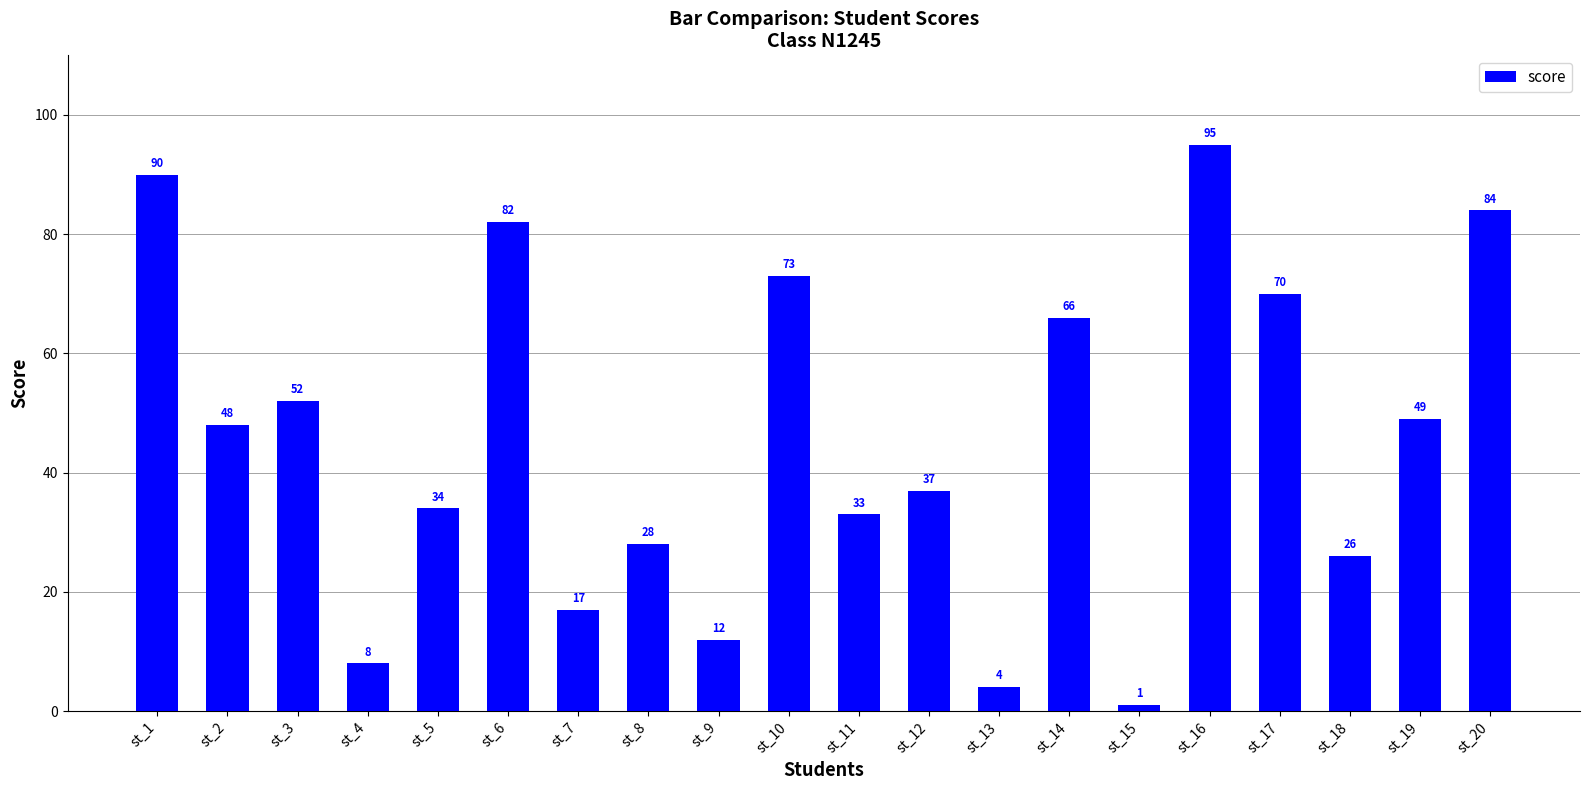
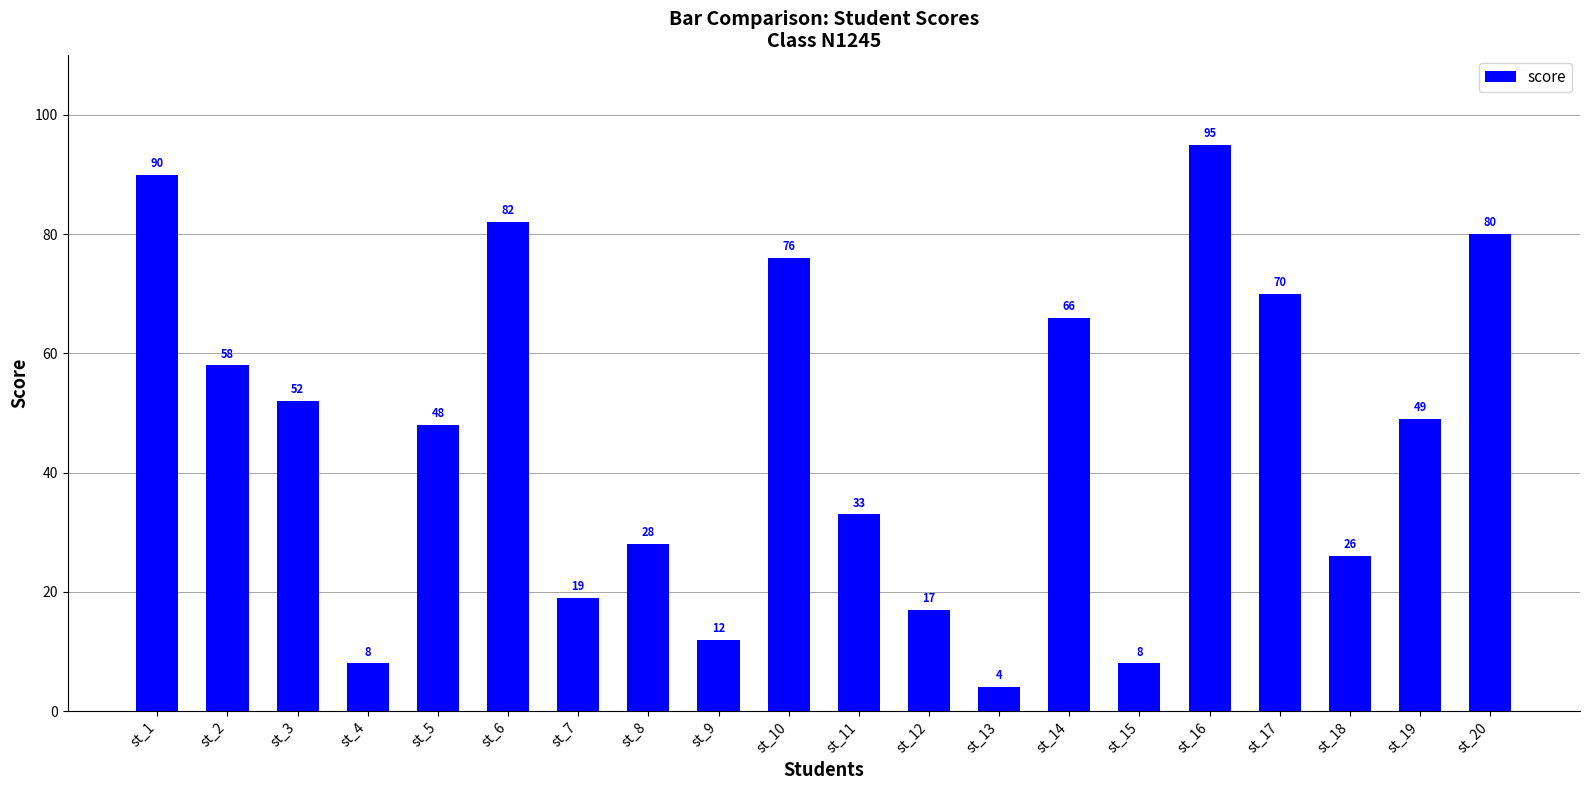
st_2: 48 -> 58
st_5: 34 -> 48
st_7: 17 -> 19
st_10: 73 -> 76
st_12: 37 -> 17
st_15: 1 -> 8
st_20: 84 -> 80
